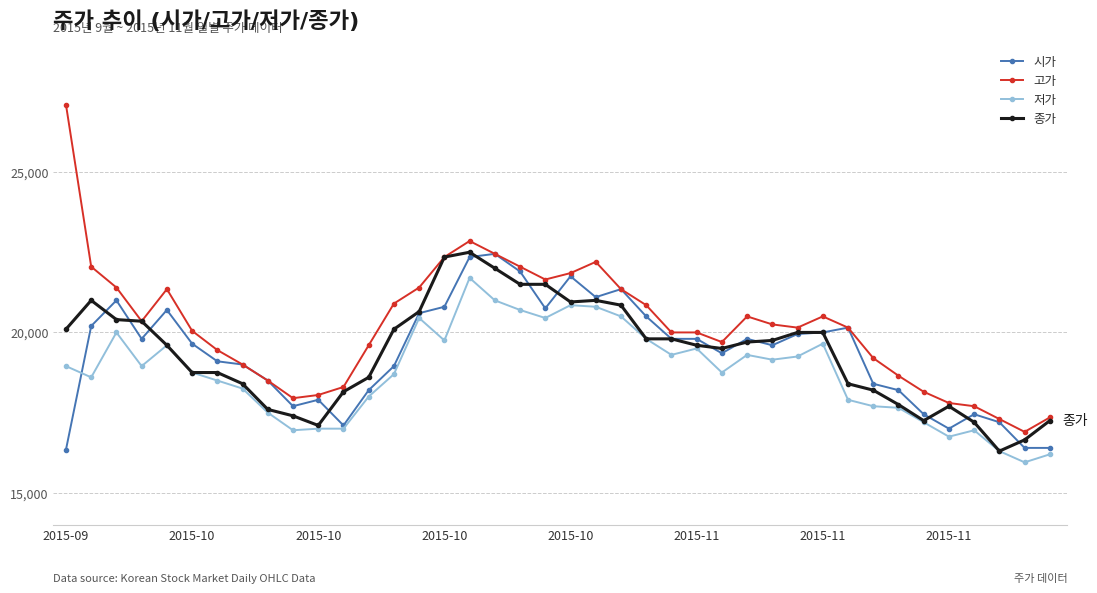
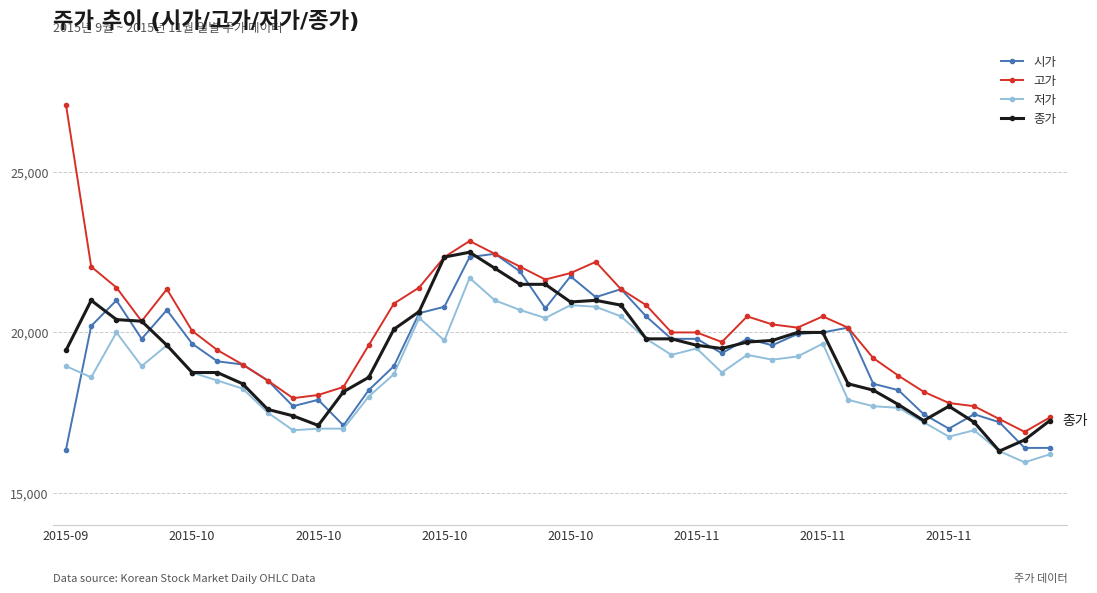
종가, 2015-09: 20,100 -> 19,400
